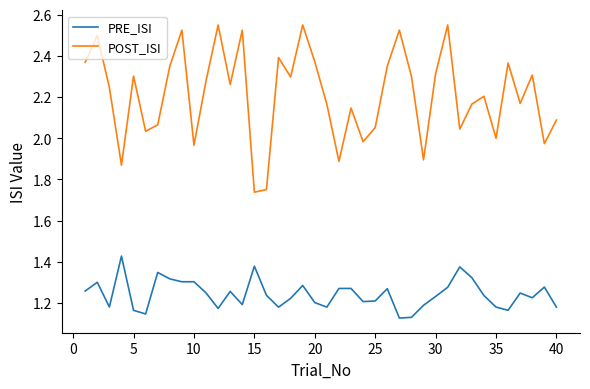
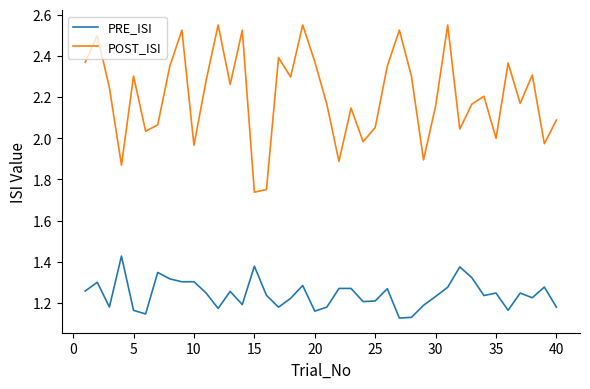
PRE_ISI, 20: 1.20 -> 1.16
POST_ISI, 30: 2.31 -> 2.16
PRE_ISI, 35: 1.18 -> 1.25
